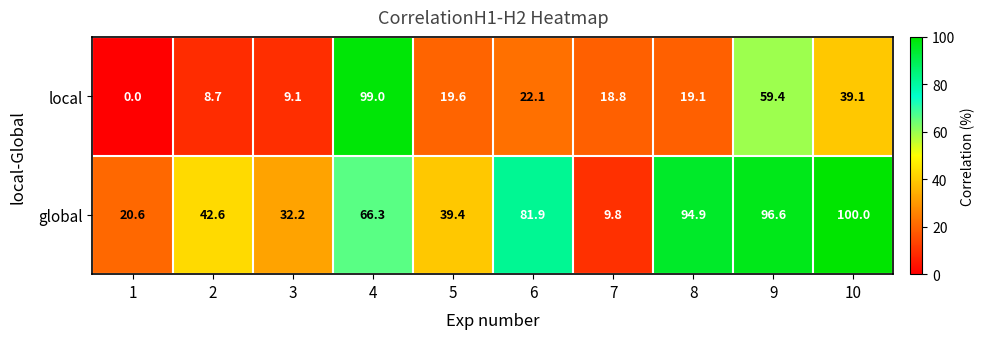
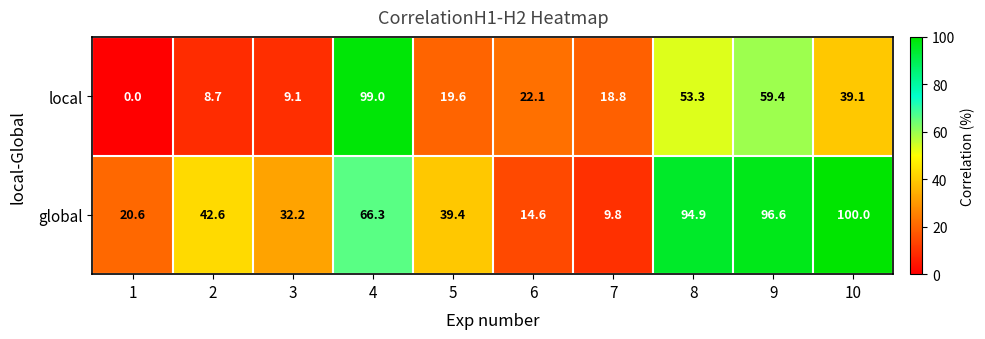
local, 8: 19.1 -> 53.3
global, 6: 81.9 -> 14.6
